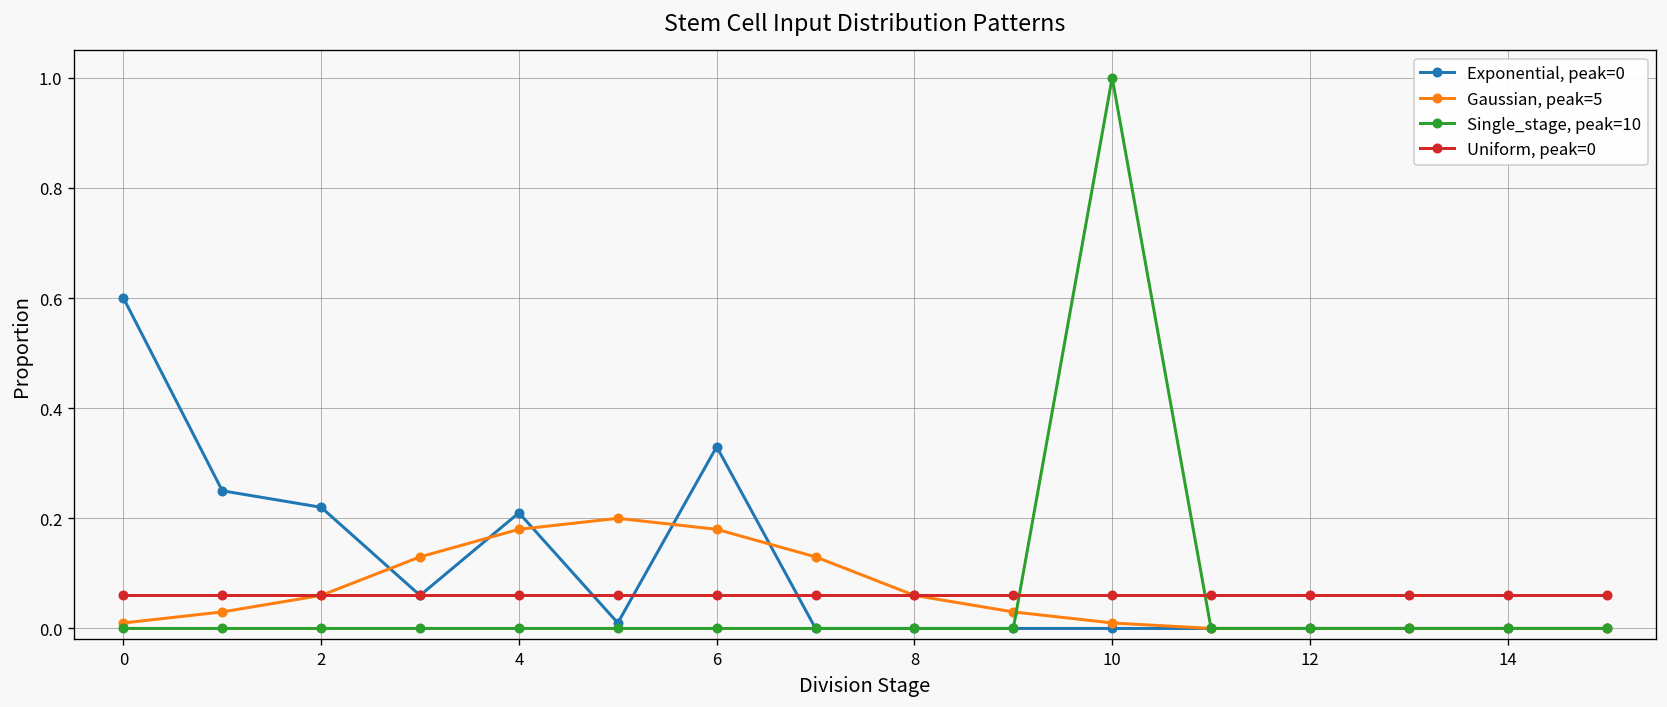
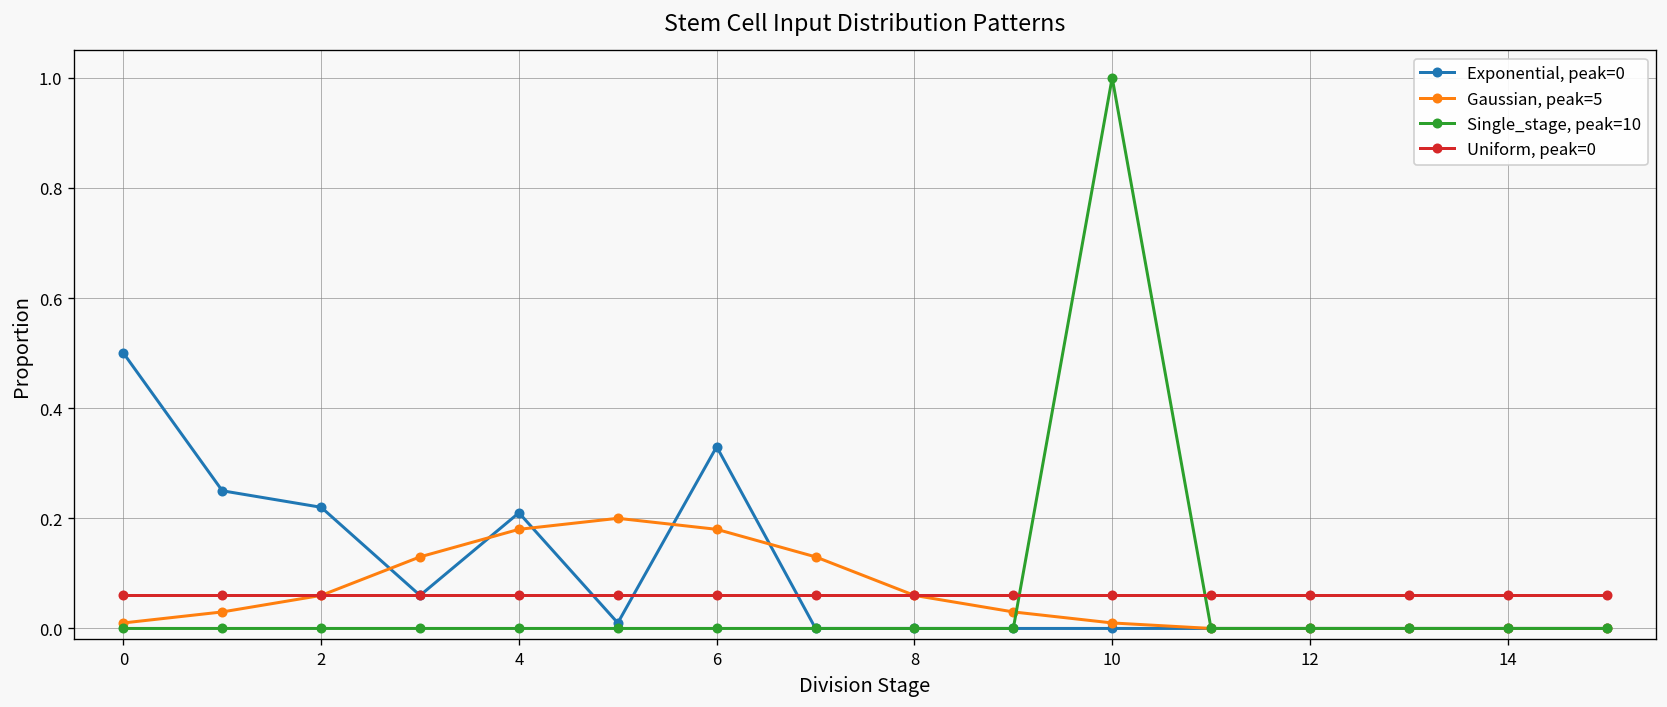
Exponential, peak=0, 0: 0.6 -> 0.5
